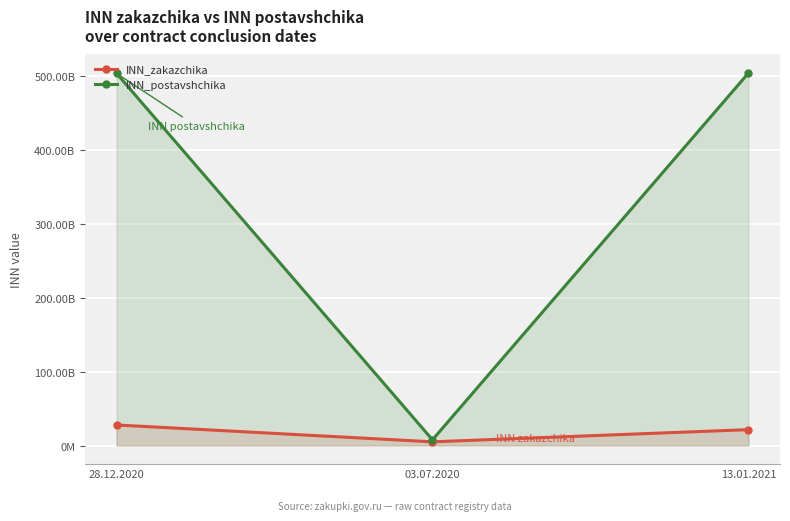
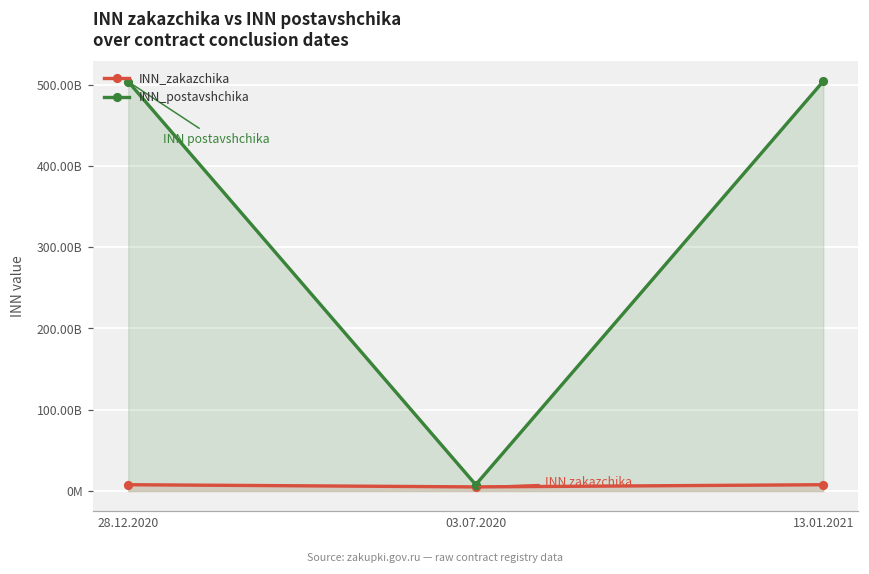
INN_zakazchika, 28.12.2020: 30000000000 -> 10000000000
INN_zakazchika, 13.01.2021: 20000000000 -> 10000000000
